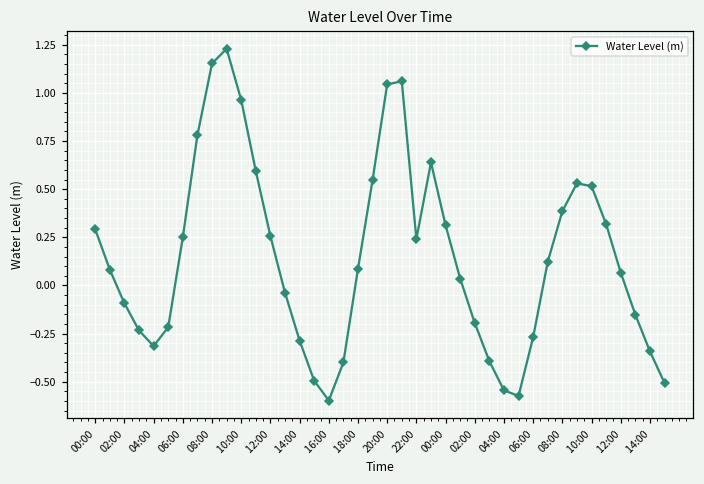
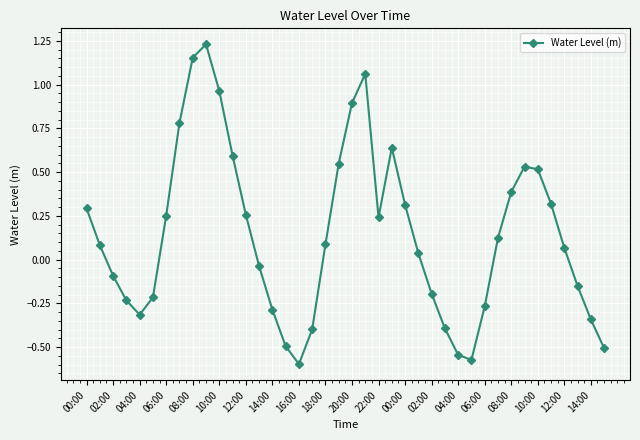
20:00: 1.04 -> 0.89
